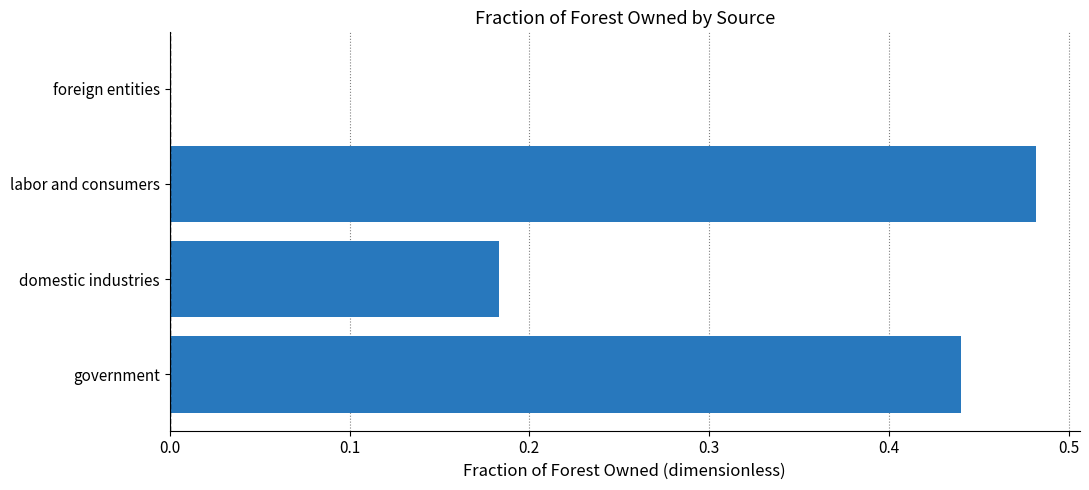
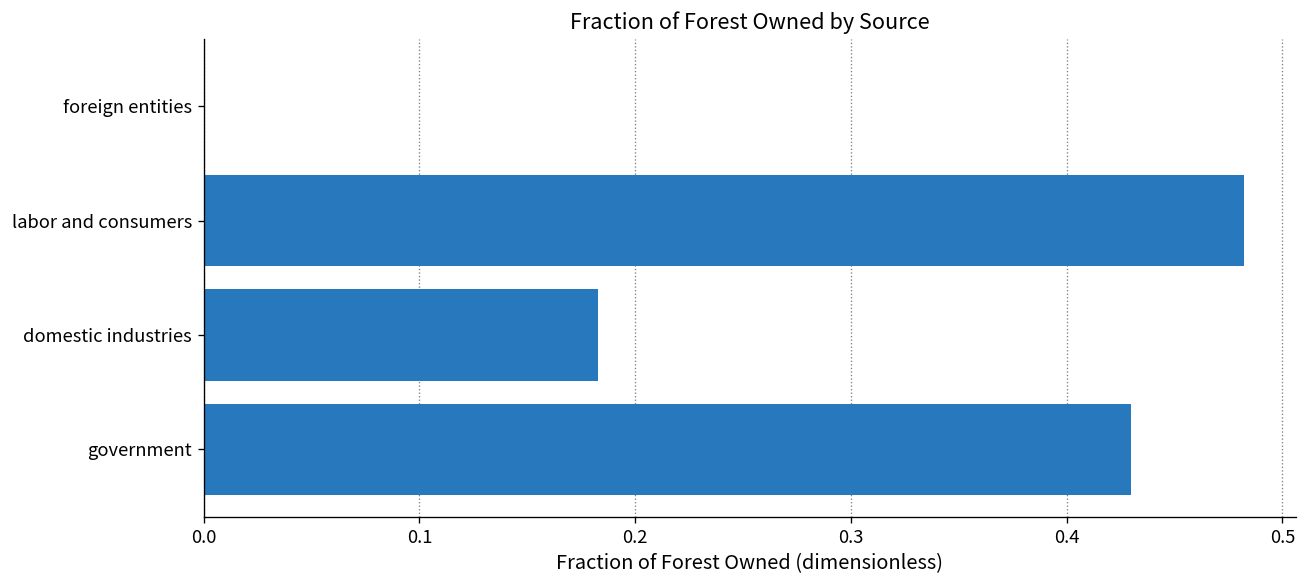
government: 0.44 -> 0.43
